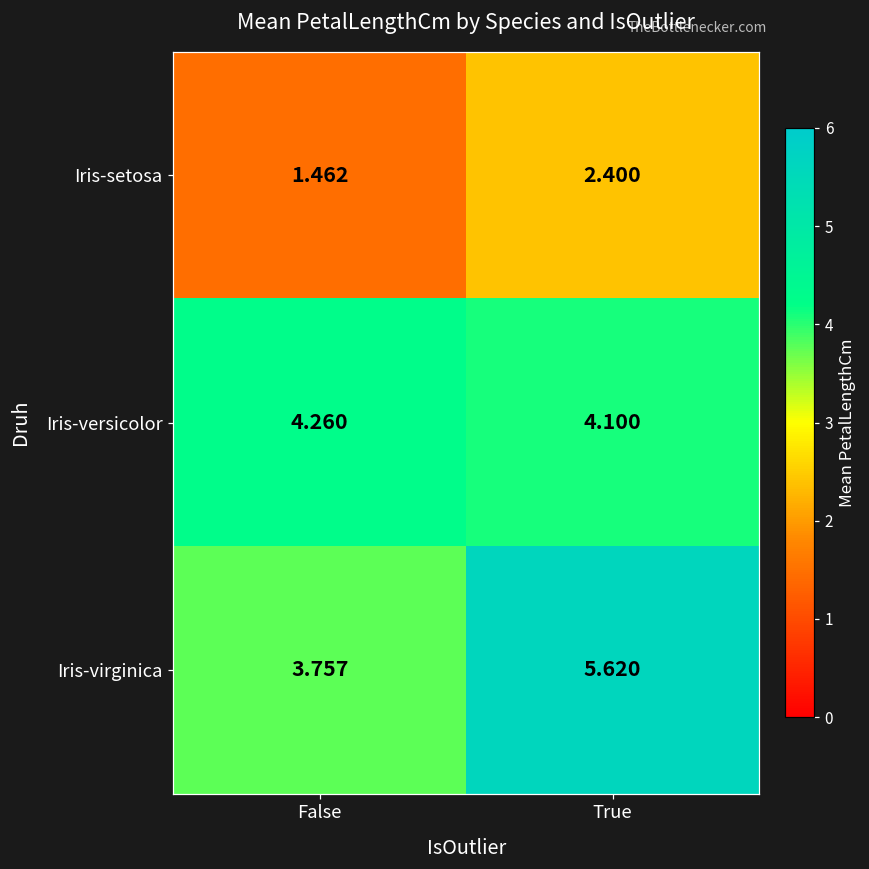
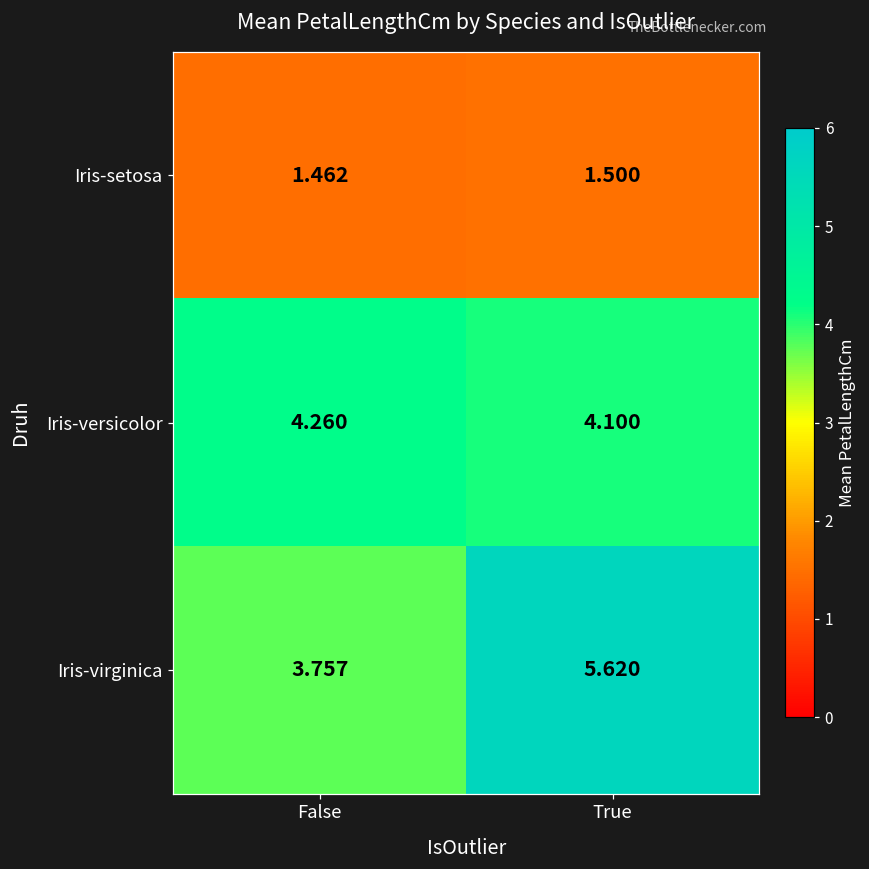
Iris-setosa, True: 2.400 -> 1.500
